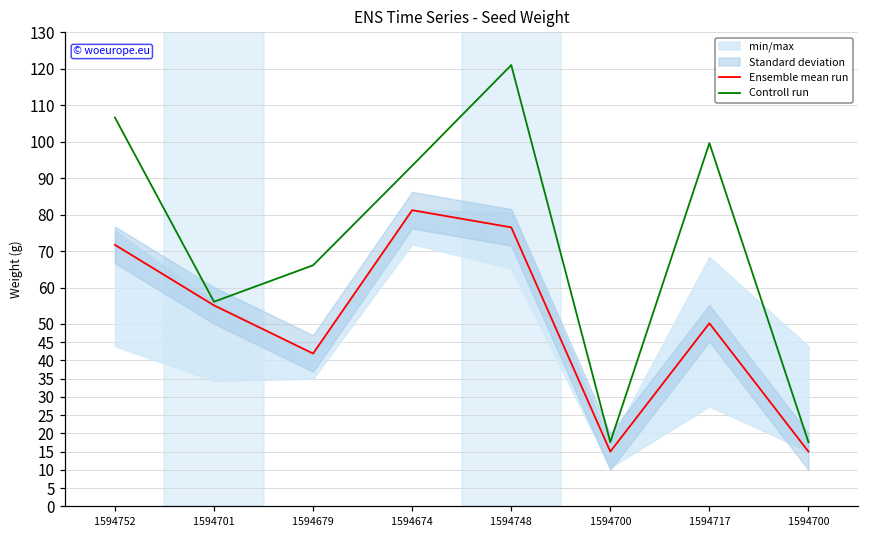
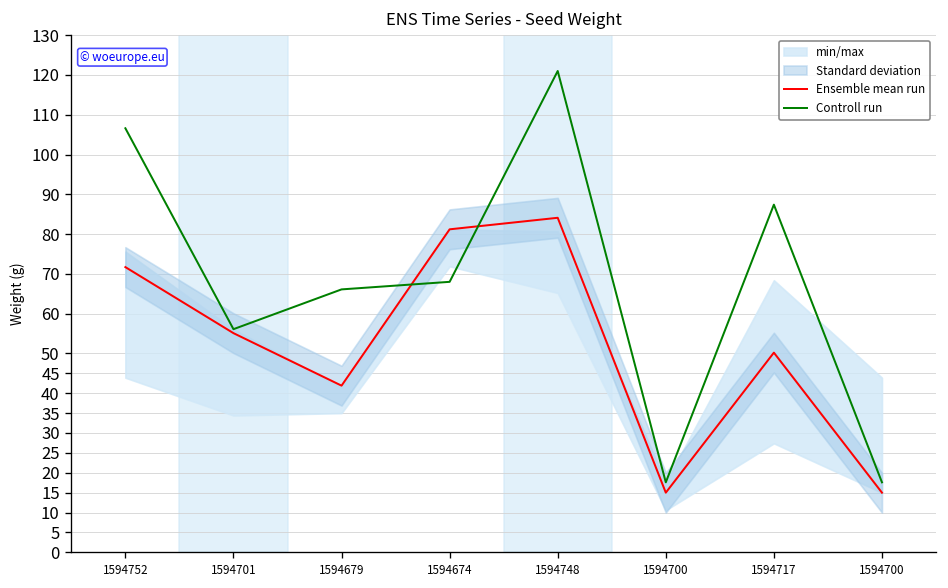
Controll run, 1594674: 93 -> 68
Ensemble mean run, 1594748: 77 -> 84
Controll run, 1594717: 100 -> 87
